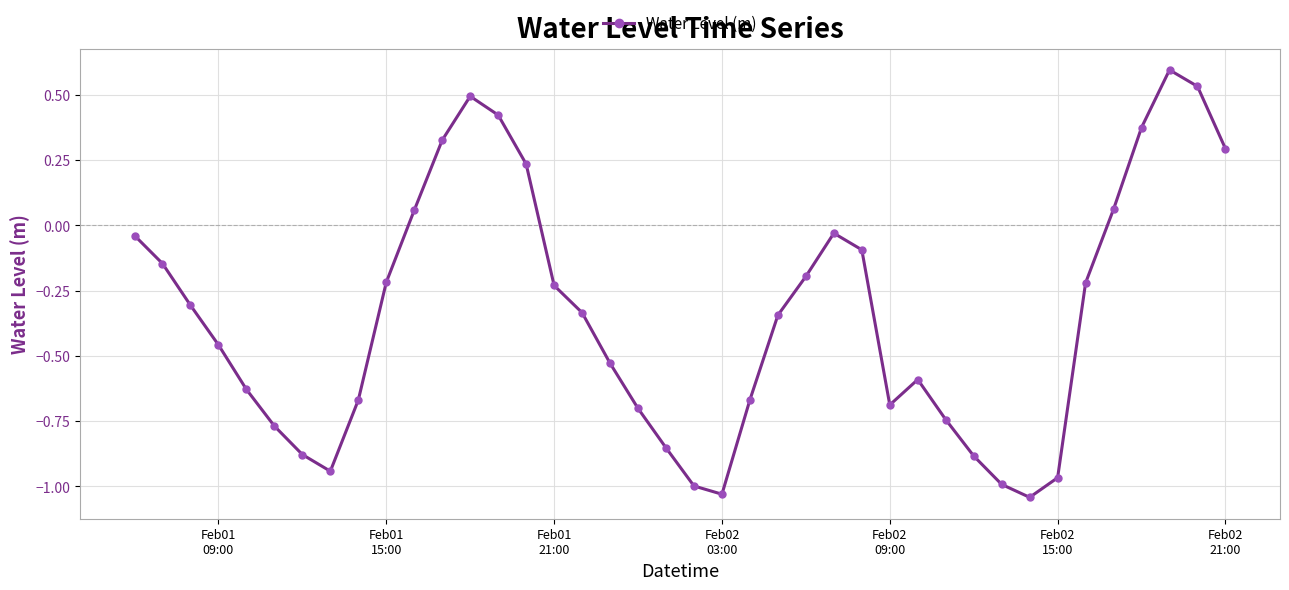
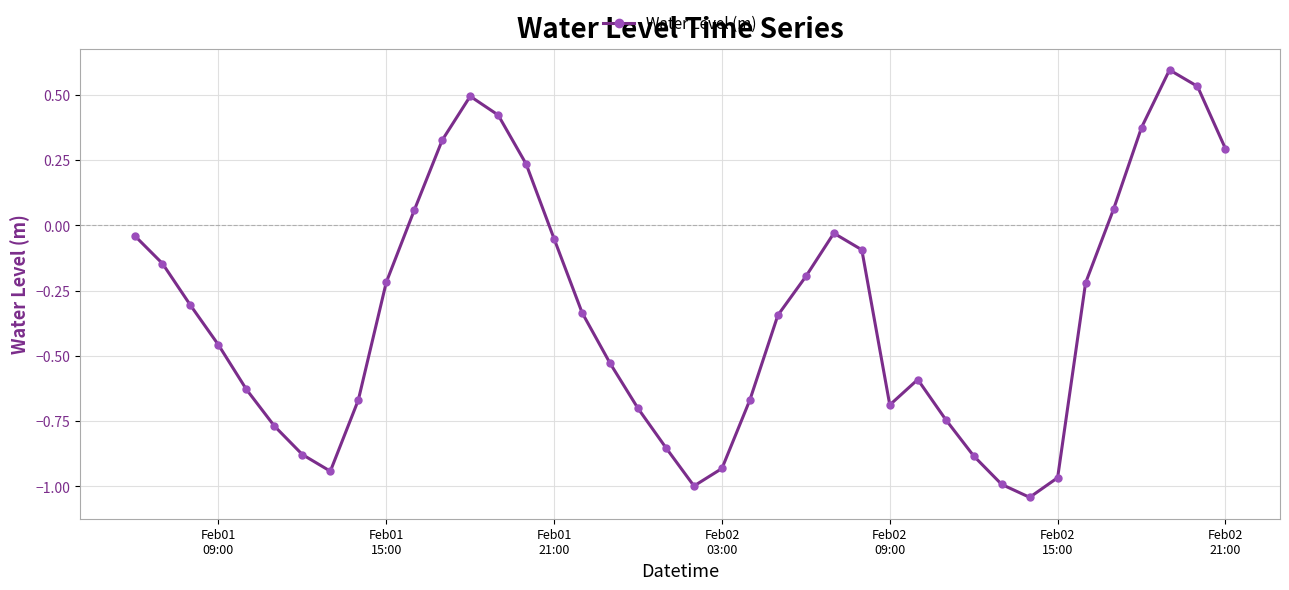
Feb01 21:00: -0.23 -> -0.05
Feb02 03:00: -1.03 -> -0.93
